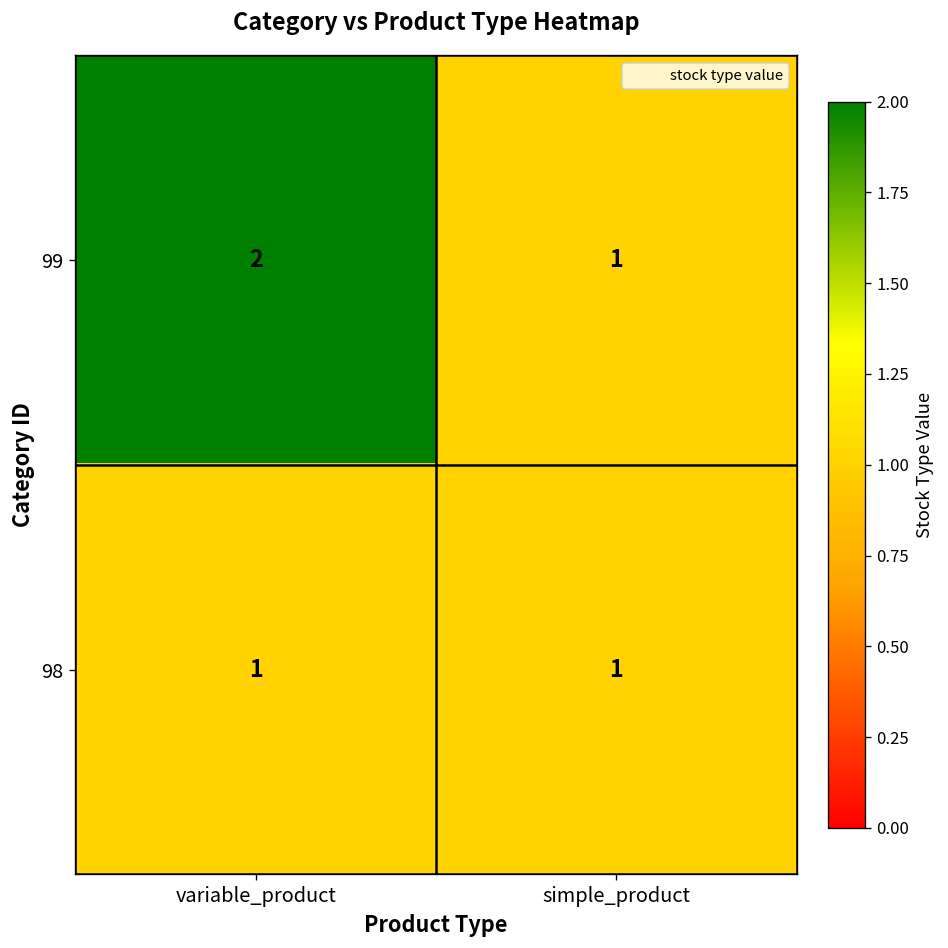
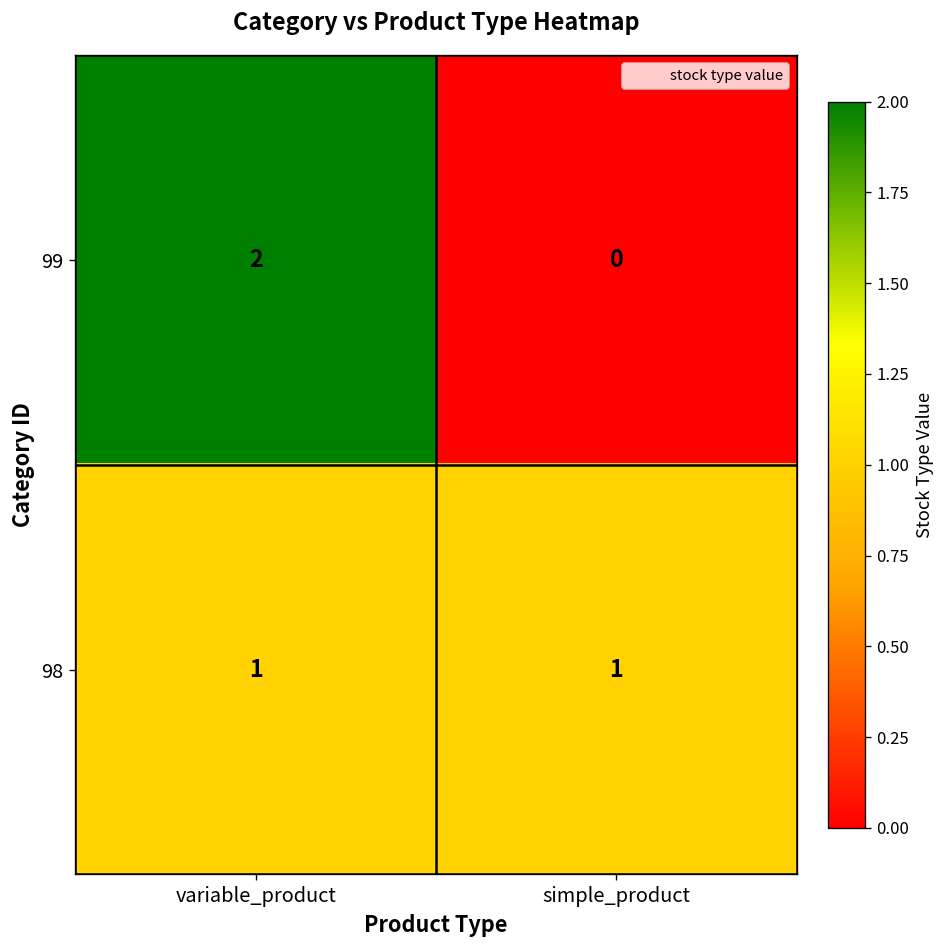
99, simple_product: 1 -> 0
